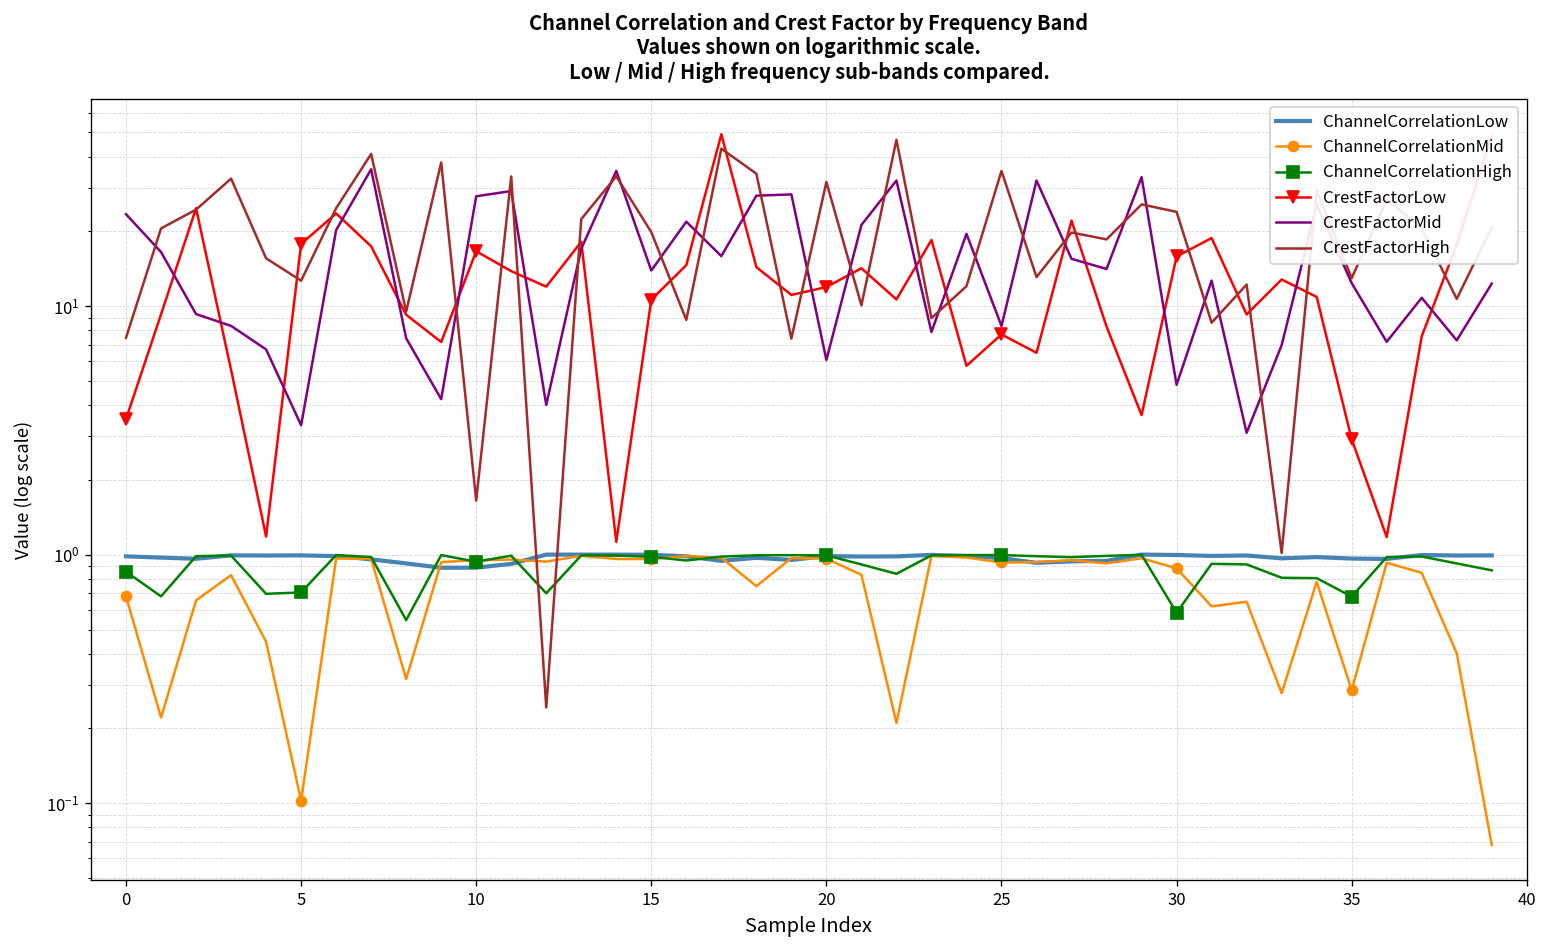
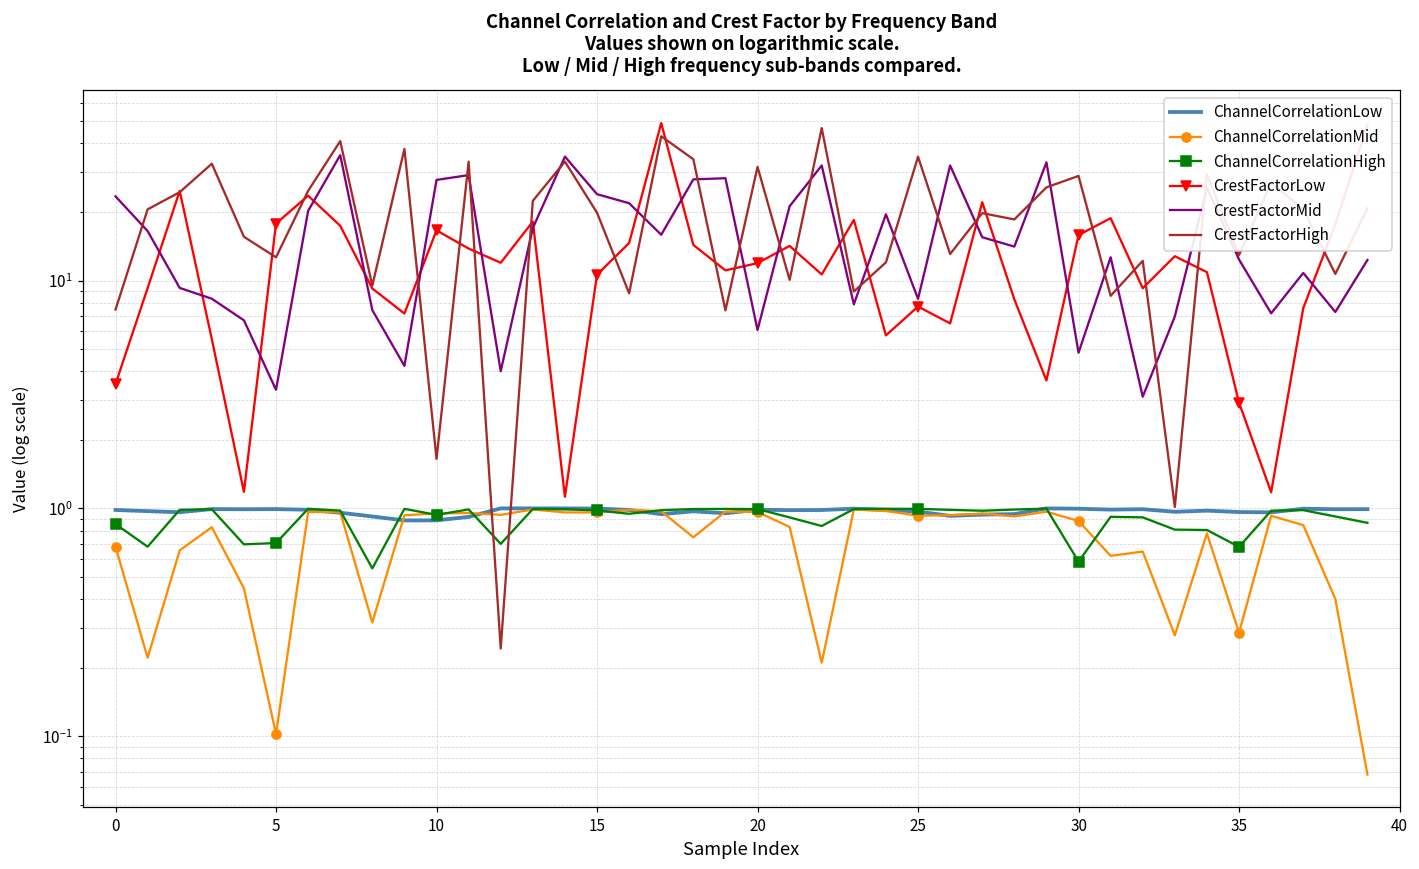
CrestFactorMid, 15: 14 -> 24
CrestFactorHigh, 30: 24 -> 29
